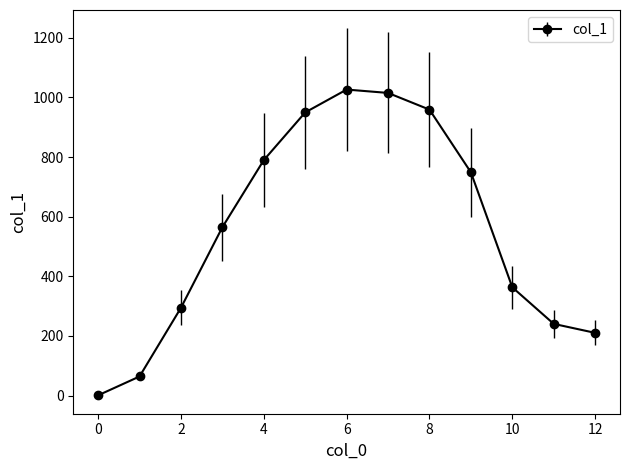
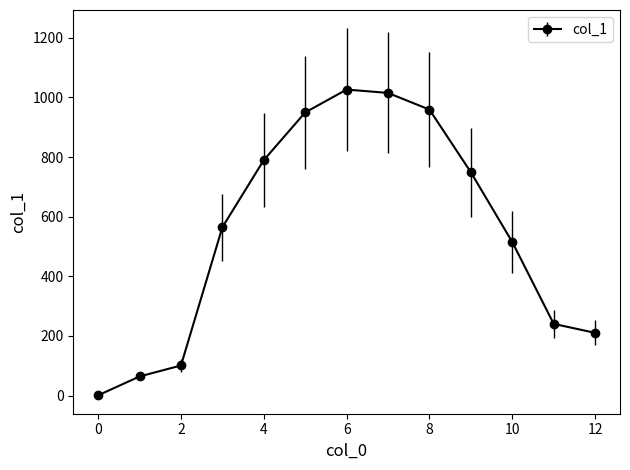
2: 290 -> 100
10: 360 -> 510
